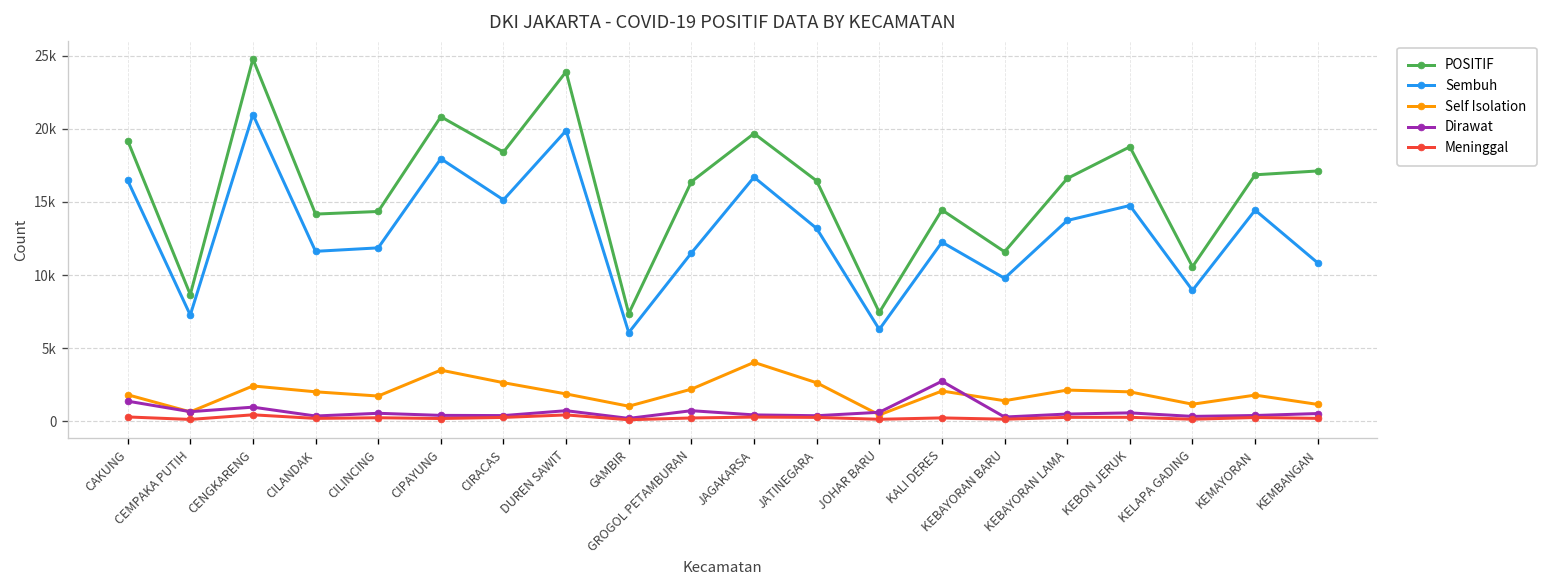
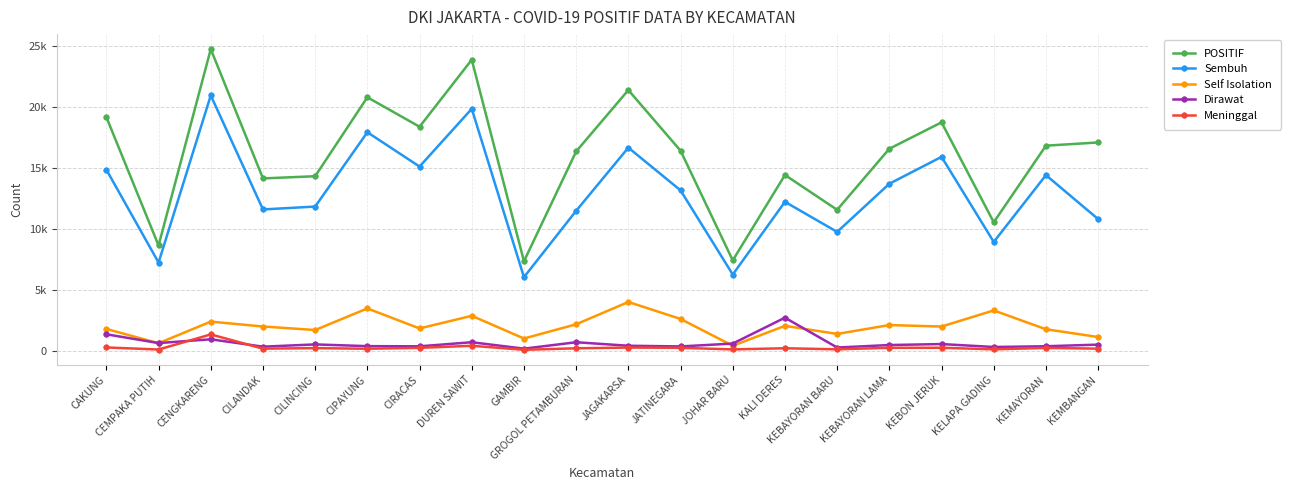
Sembuh, CAKUNG: 16500 -> 14900
Meninggal, CENGKARENG: 400 -> 1400
Self Isolation, CIRACAS: 2600 -> 1800
Self Isolation, DUREN SAWIT: 1900 -> 2900
POSITIF, JAGAKARSA: 19700 -> 21400
Sembuh, KEBON JERUK: 14800 -> 15900
Self Isolation, KELAPA GADING: 1200 -> 3300
